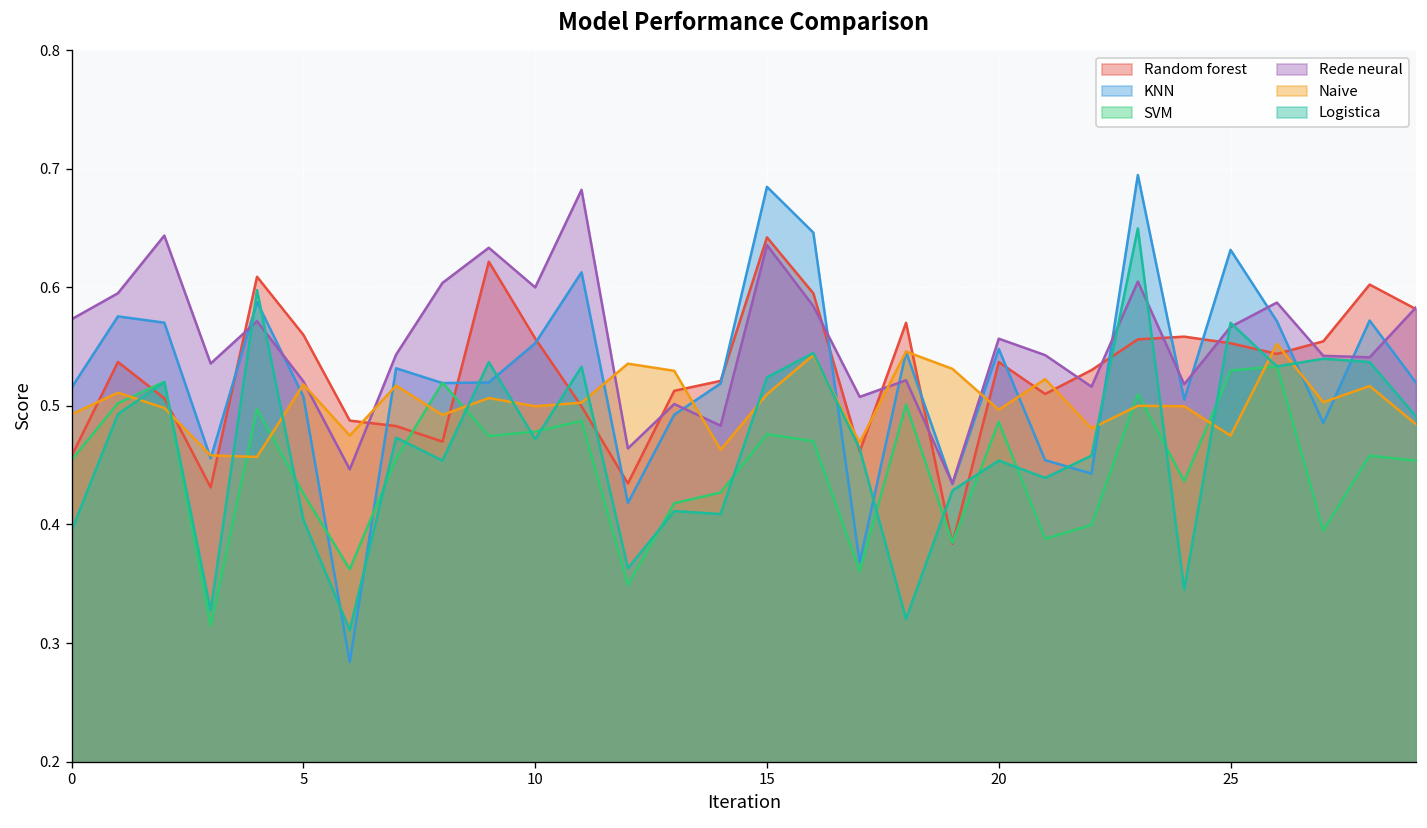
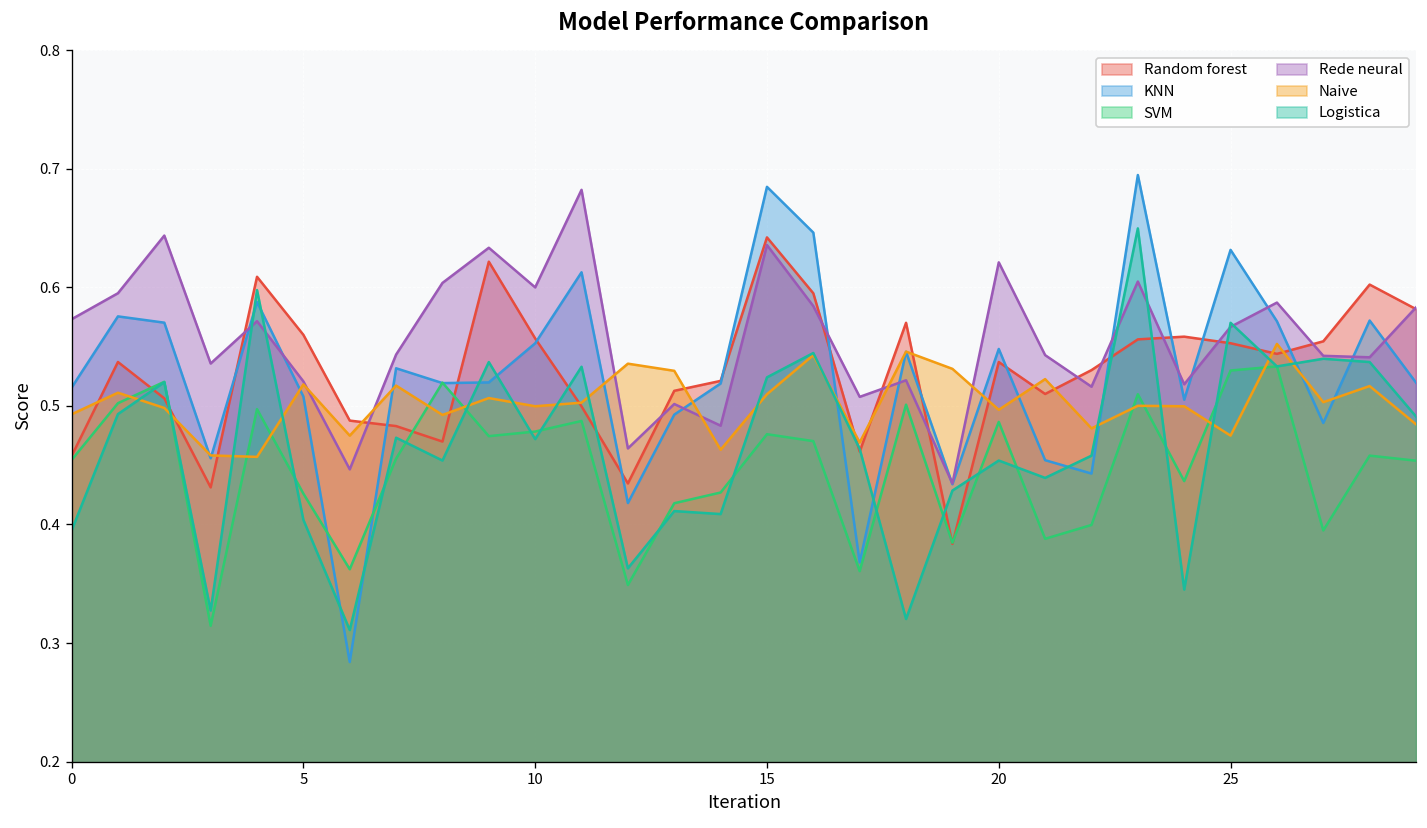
Rede neural, 20: 0.56 -> 0.62
